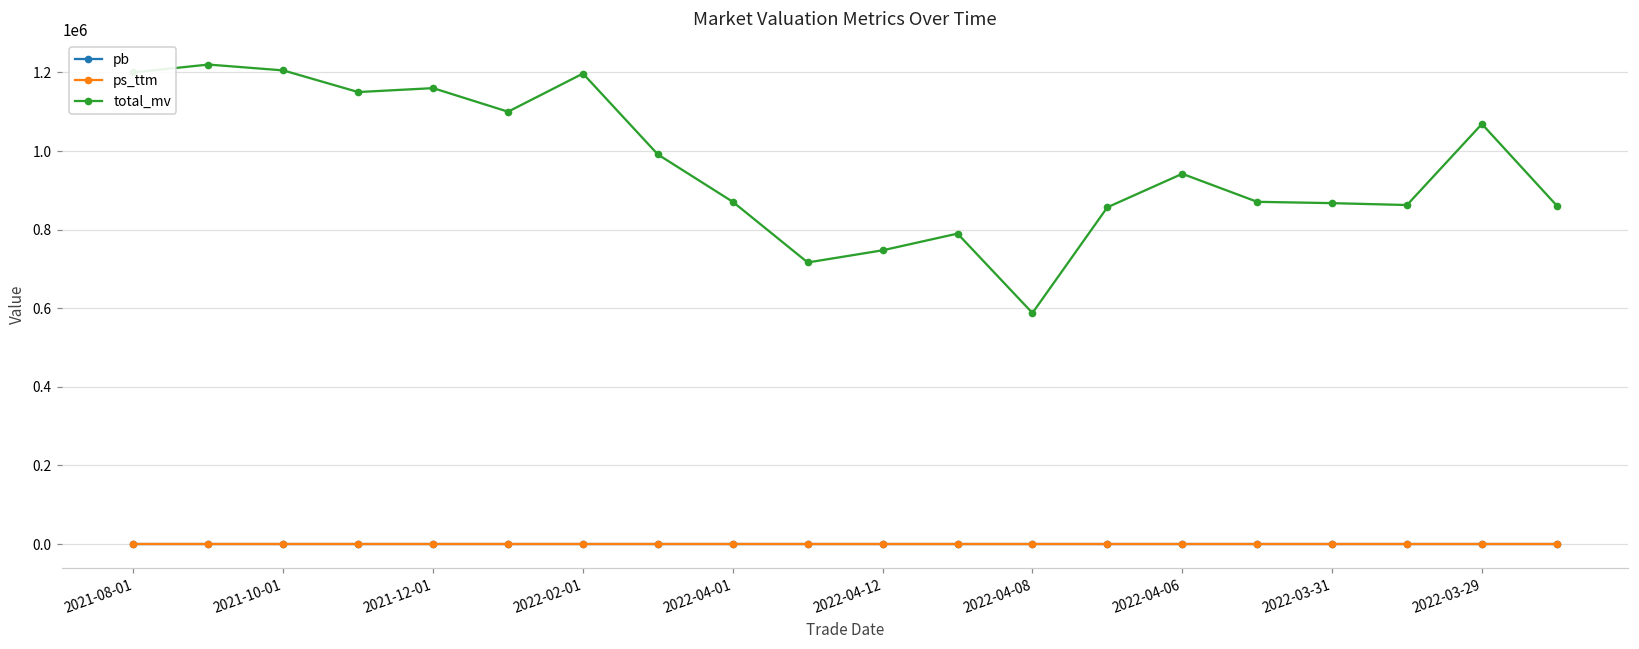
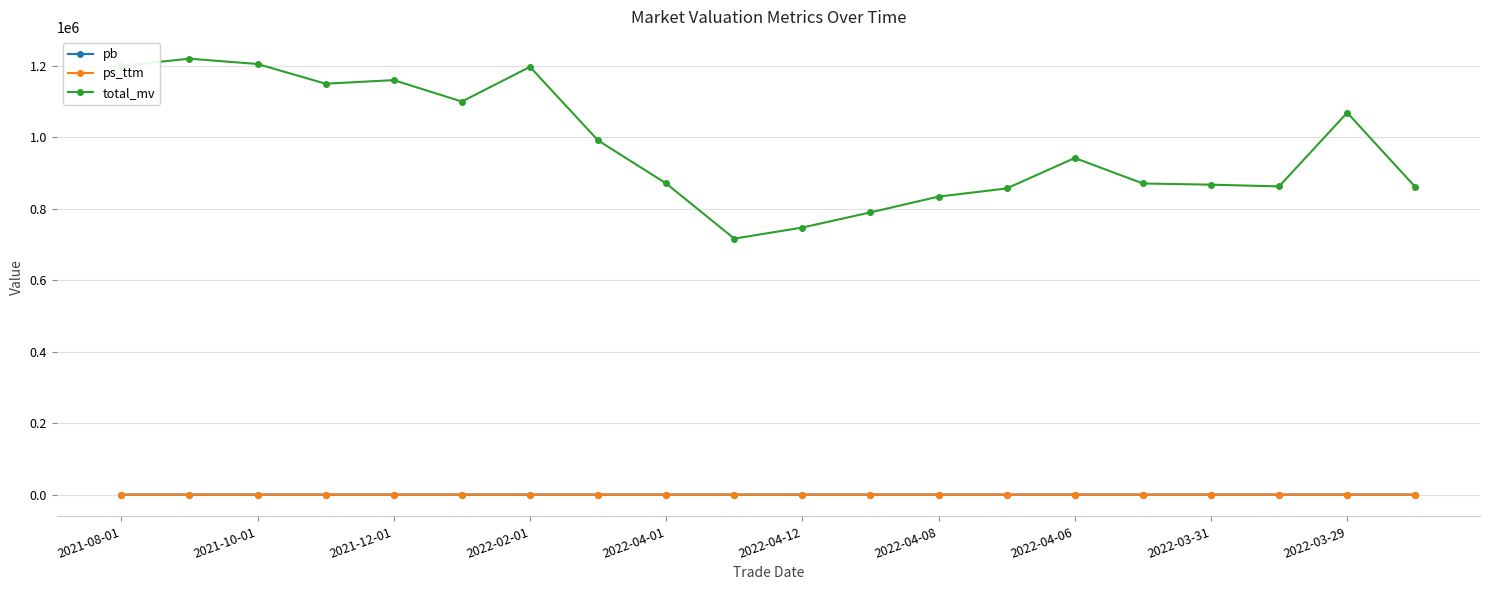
total_mv, 2022-04-08: 590000 -> 830000
